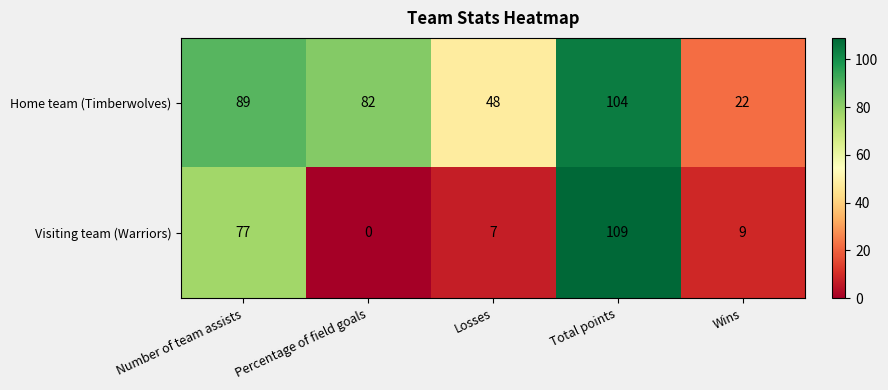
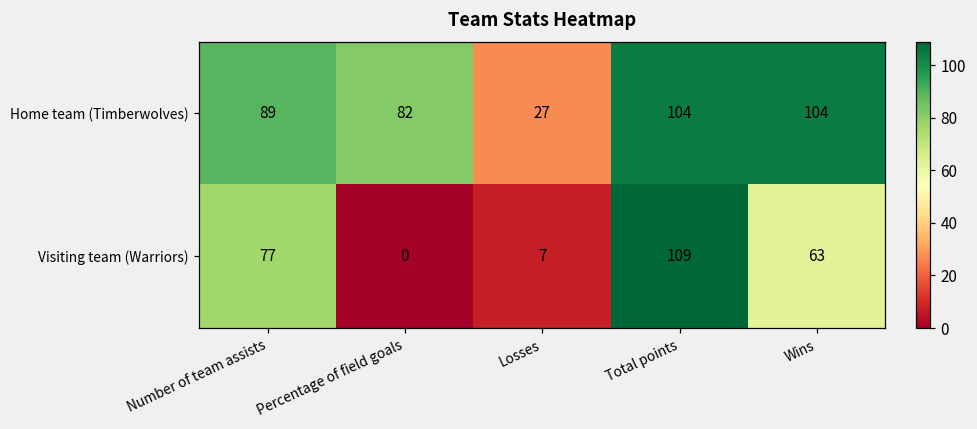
Home team (Timberwolves), Losses: 48 -> 27
Home team (Timberwolves), Wins: 22 -> 104
Visiting team (Warriors), Wins: 9 -> 63
